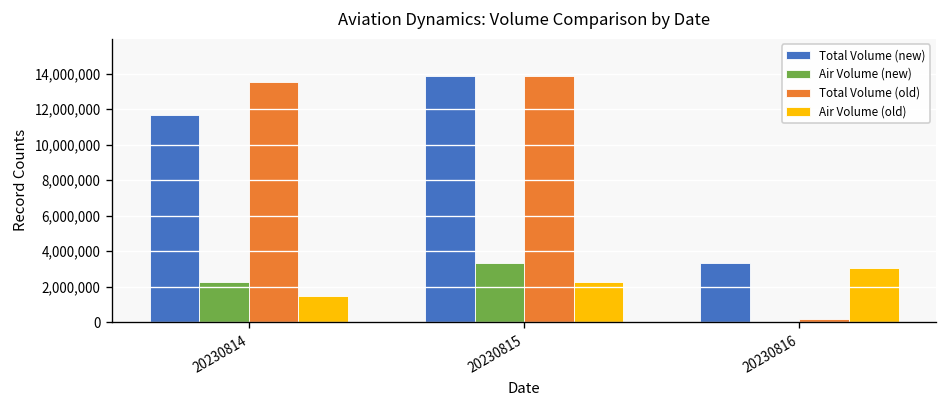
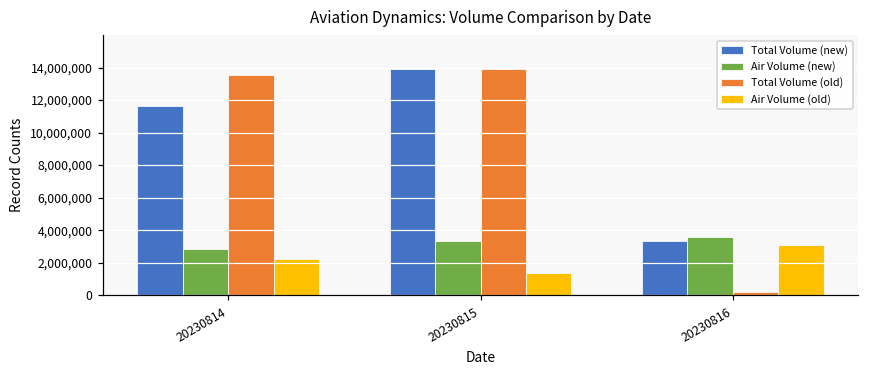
Air Volume (new), 20230814: 2,200,000 -> 2,800,000
Air Volume (old), 20230814: 1,500,000 -> 2,200,000
Air Volume (old), 20230815: 2,200,000 -> 1,300,000
Air Volume (new), 20230816: 0 -> 3,600,000
